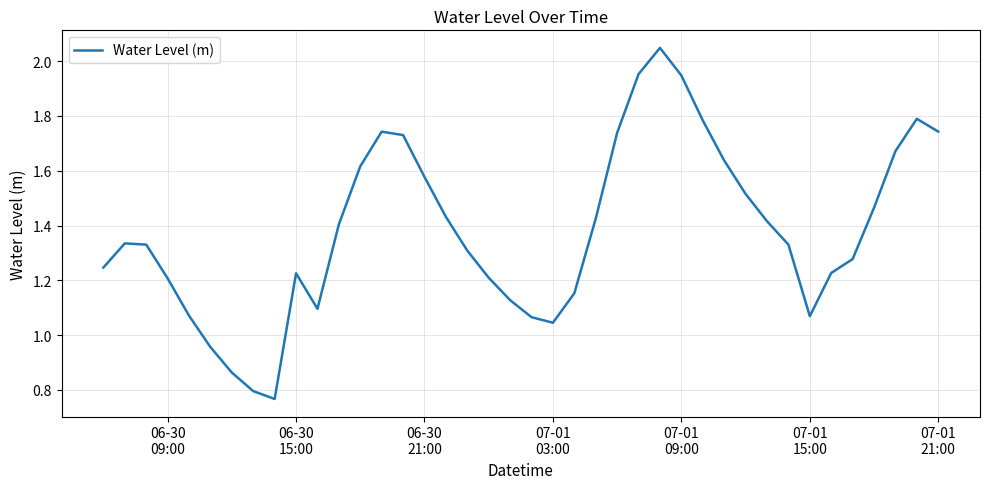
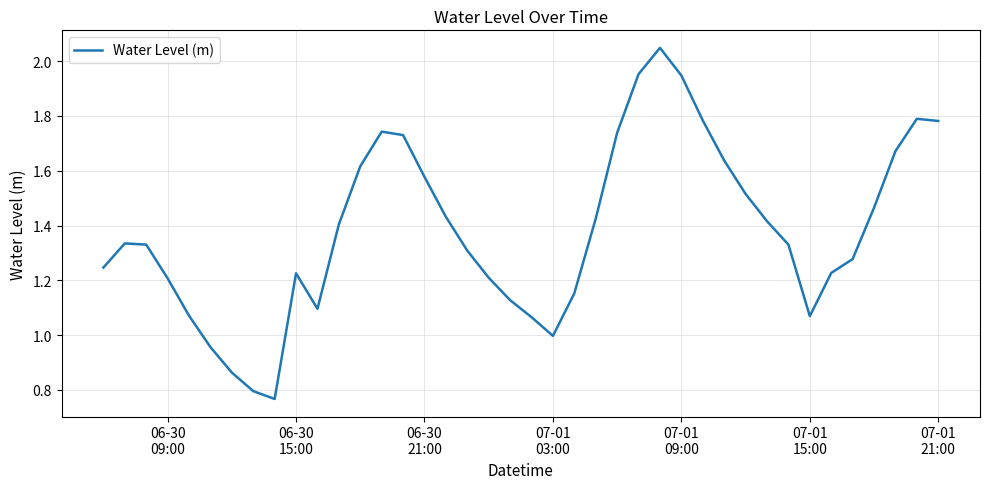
07-01 03:00: 1.05 -> 1.00
07-01 21:00: 1.74 -> 1.78
